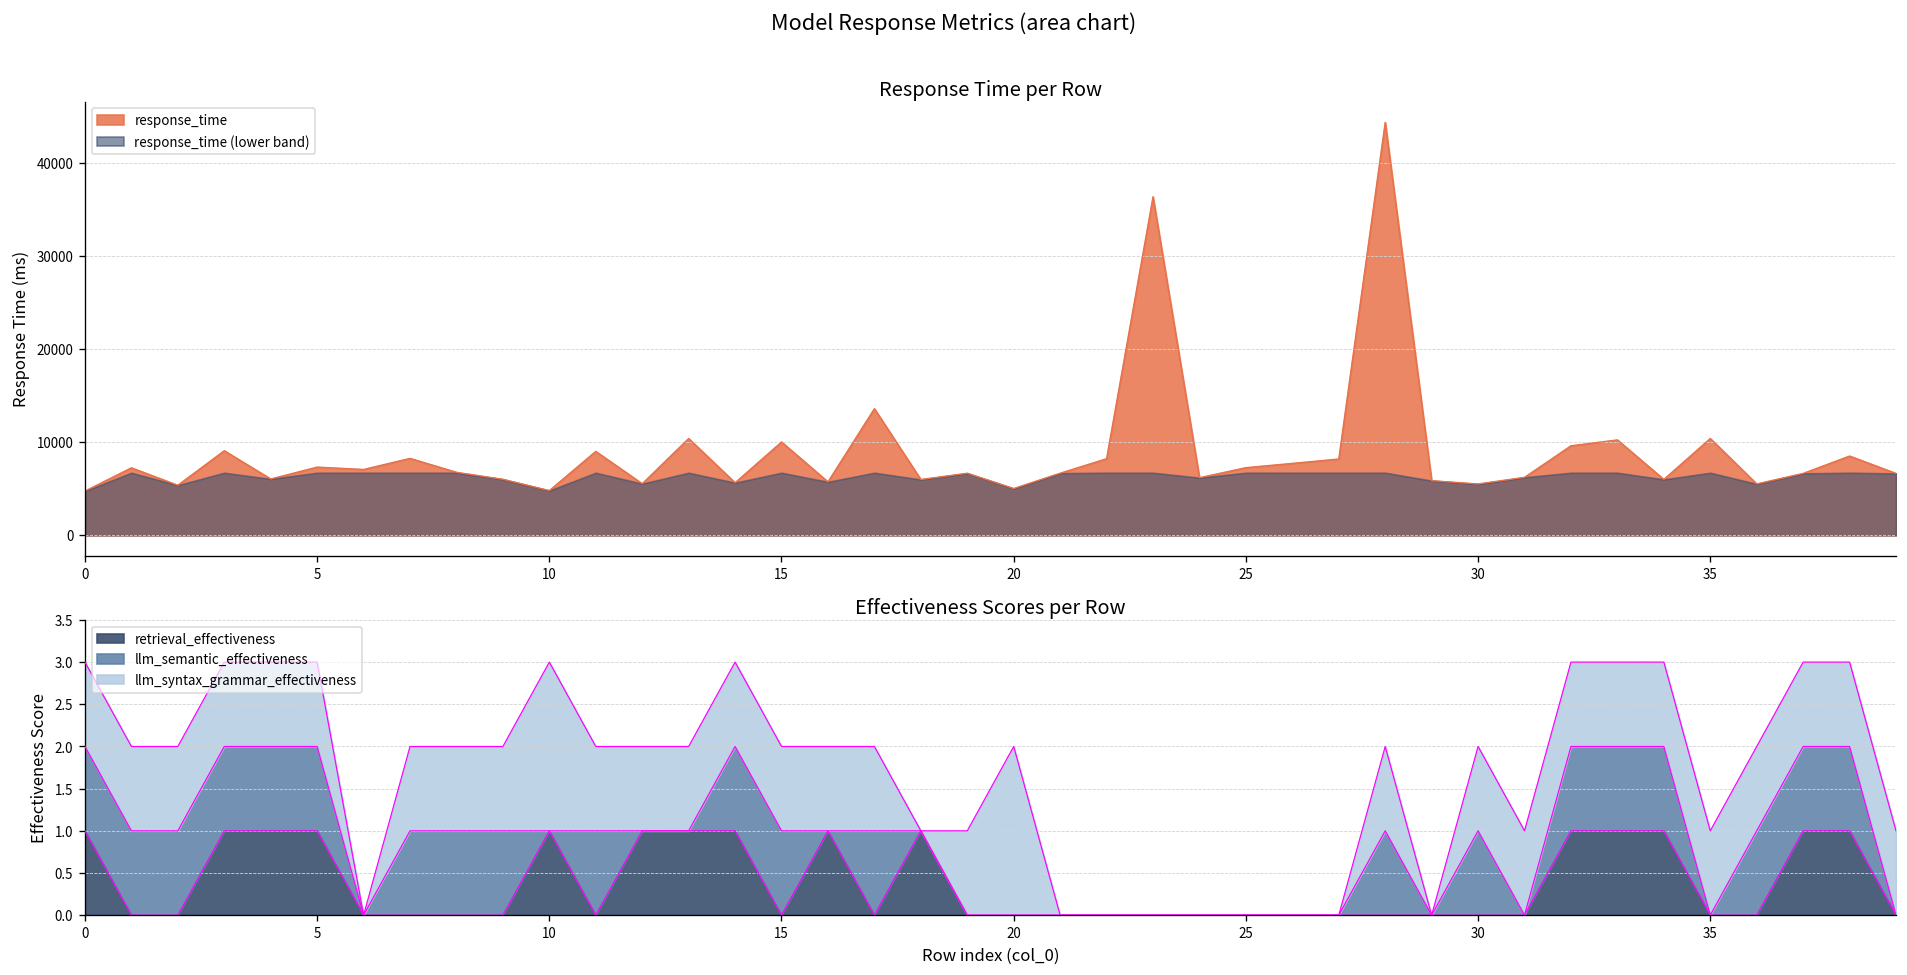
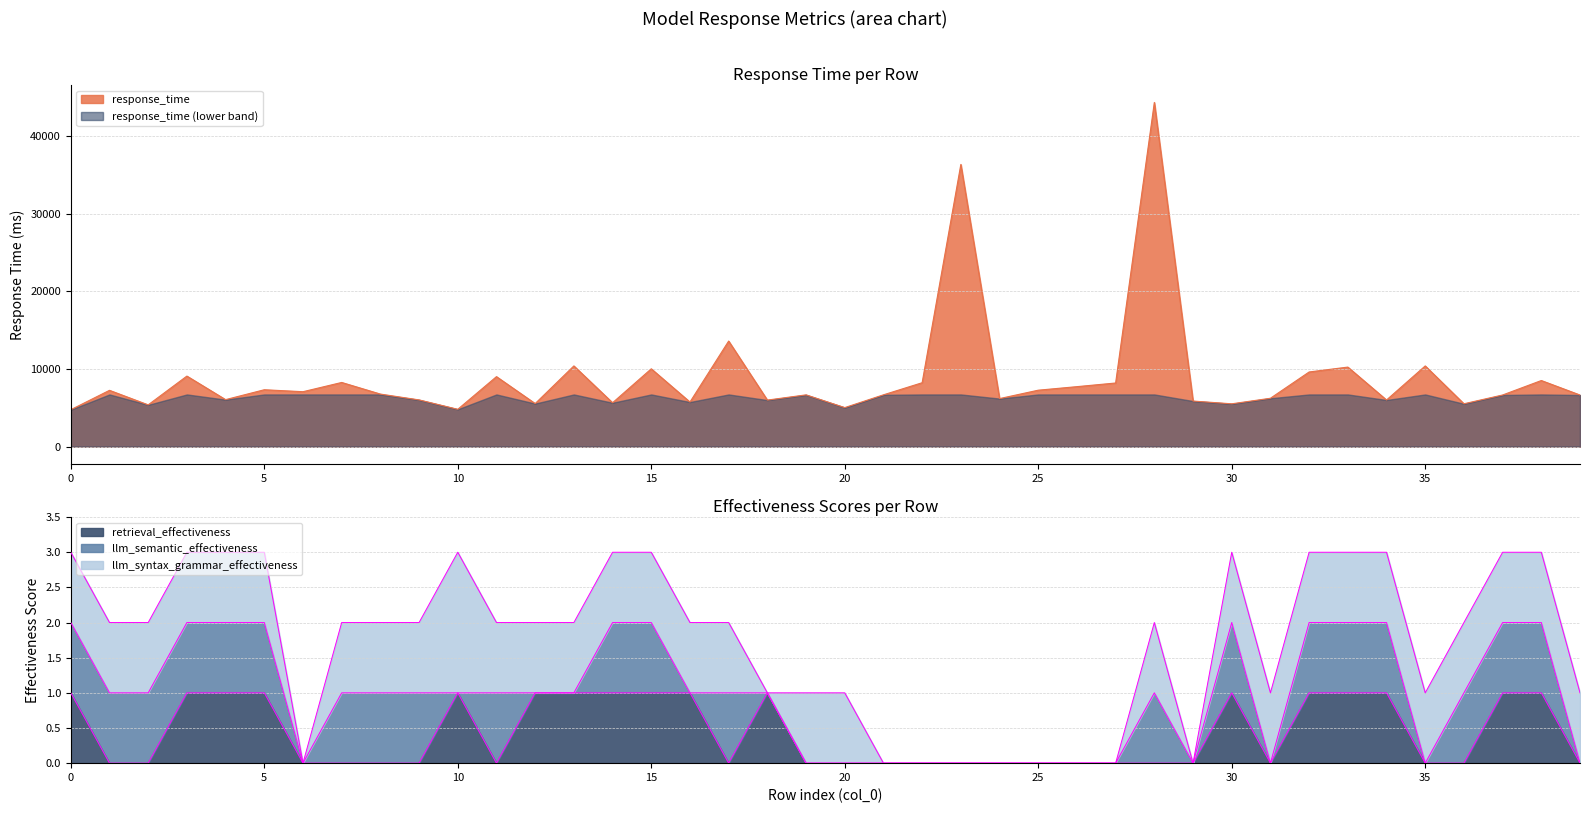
Effectiveness Scores per Row, retrieval_effectiveness, 15: 0 -> 1
Effectiveness Scores per Row, llm_syntax_grammar_effectiveness, 20: 2 -> 1
Effectiveness Scores per Row, retrieval_effectiveness, 30: 0 -> 1
